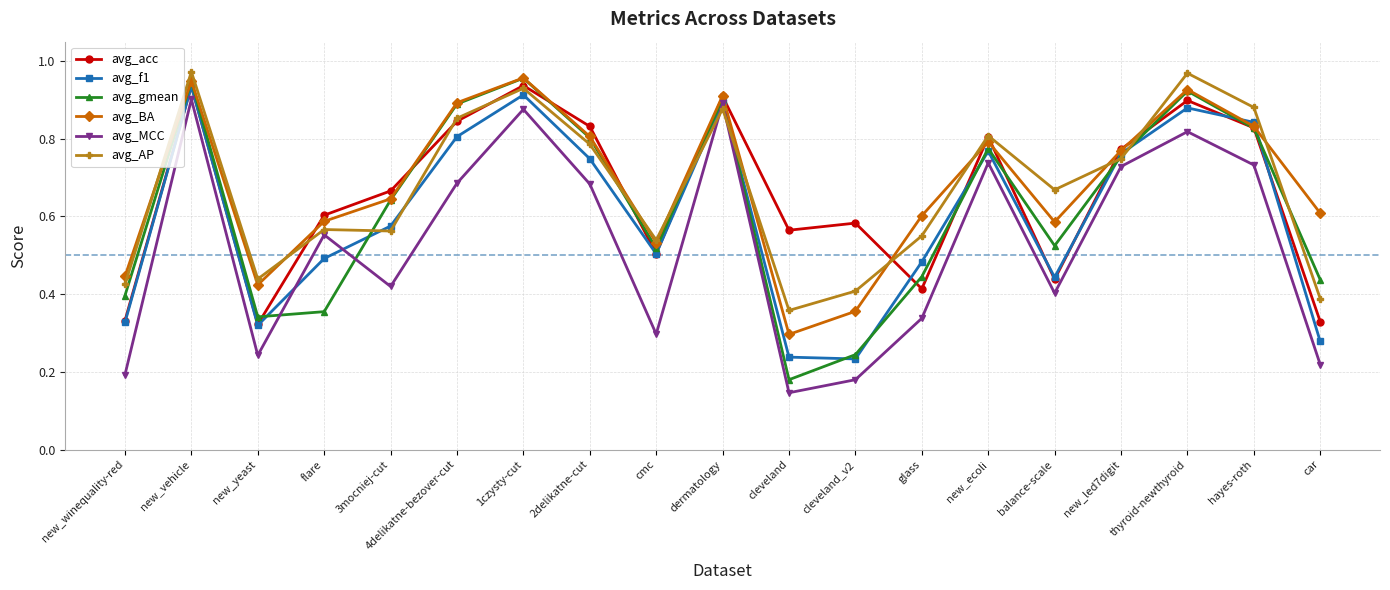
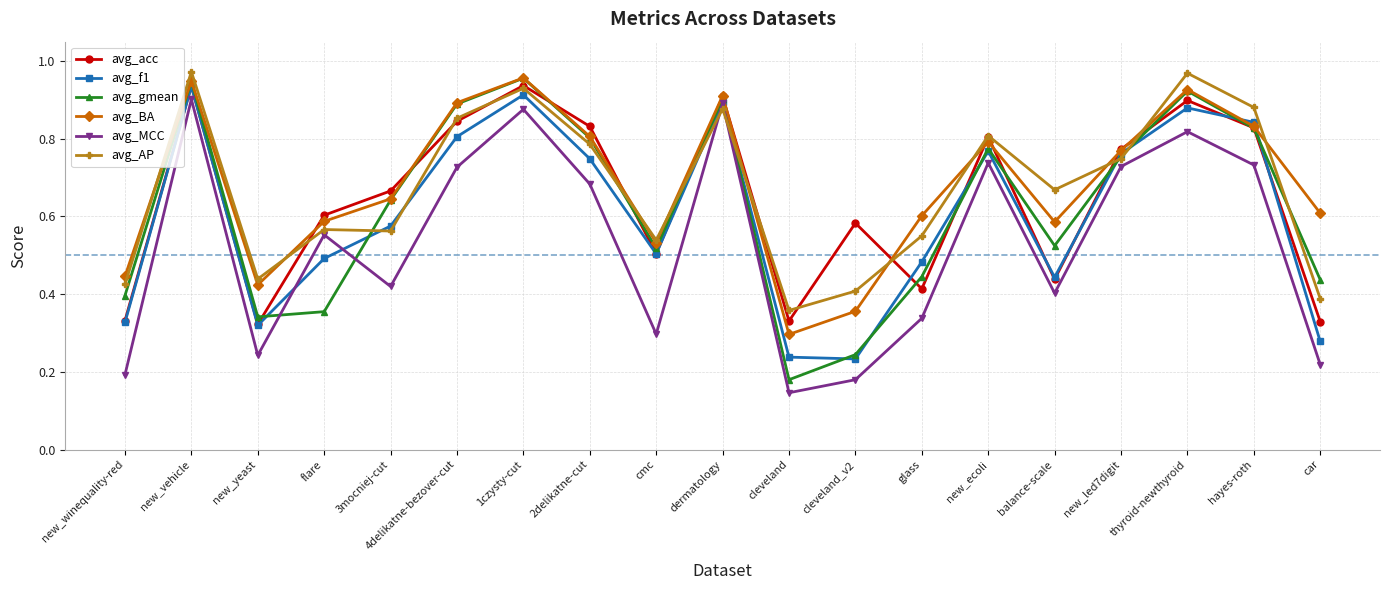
avg_MCC, 4delikatne-bezover-cut: 0.69 -> 0.73
avg_acc, cleveland: 0.56 -> 0.33
